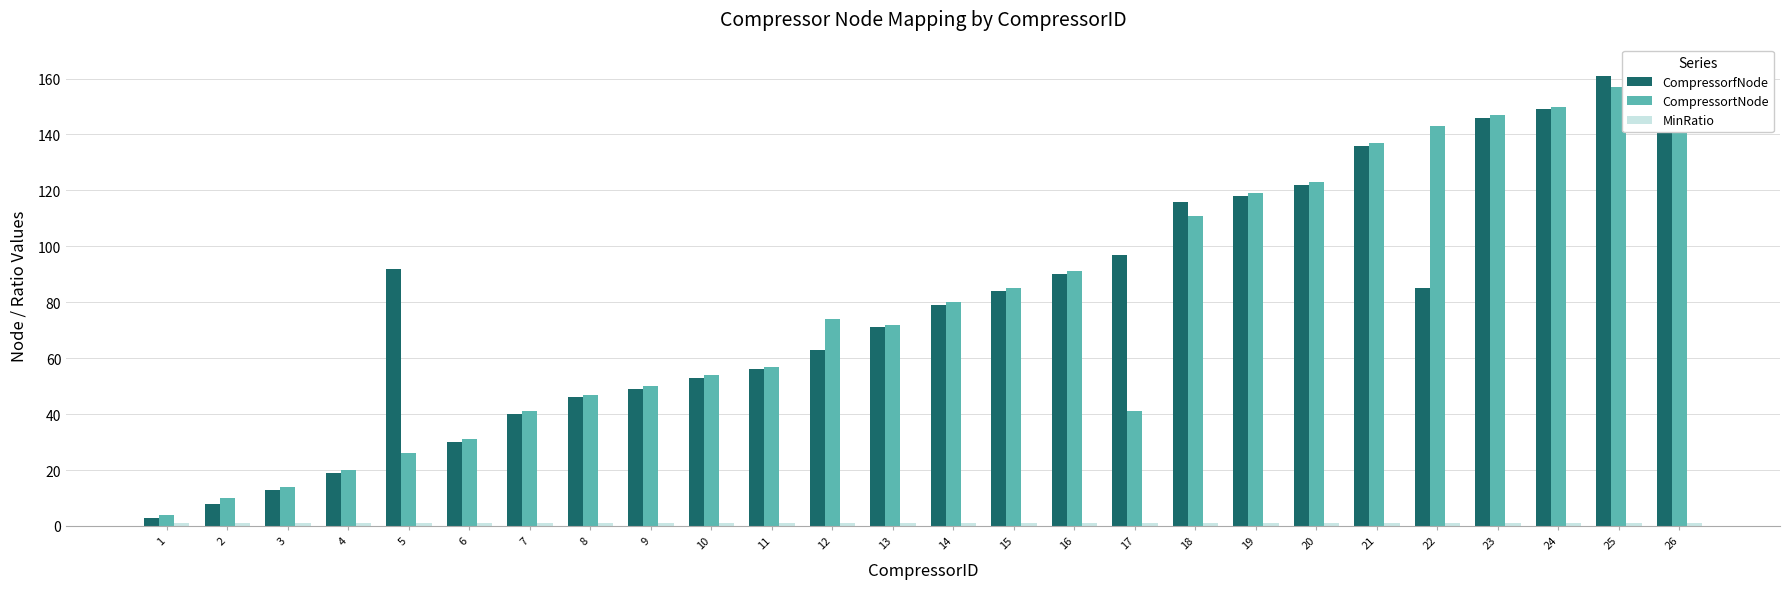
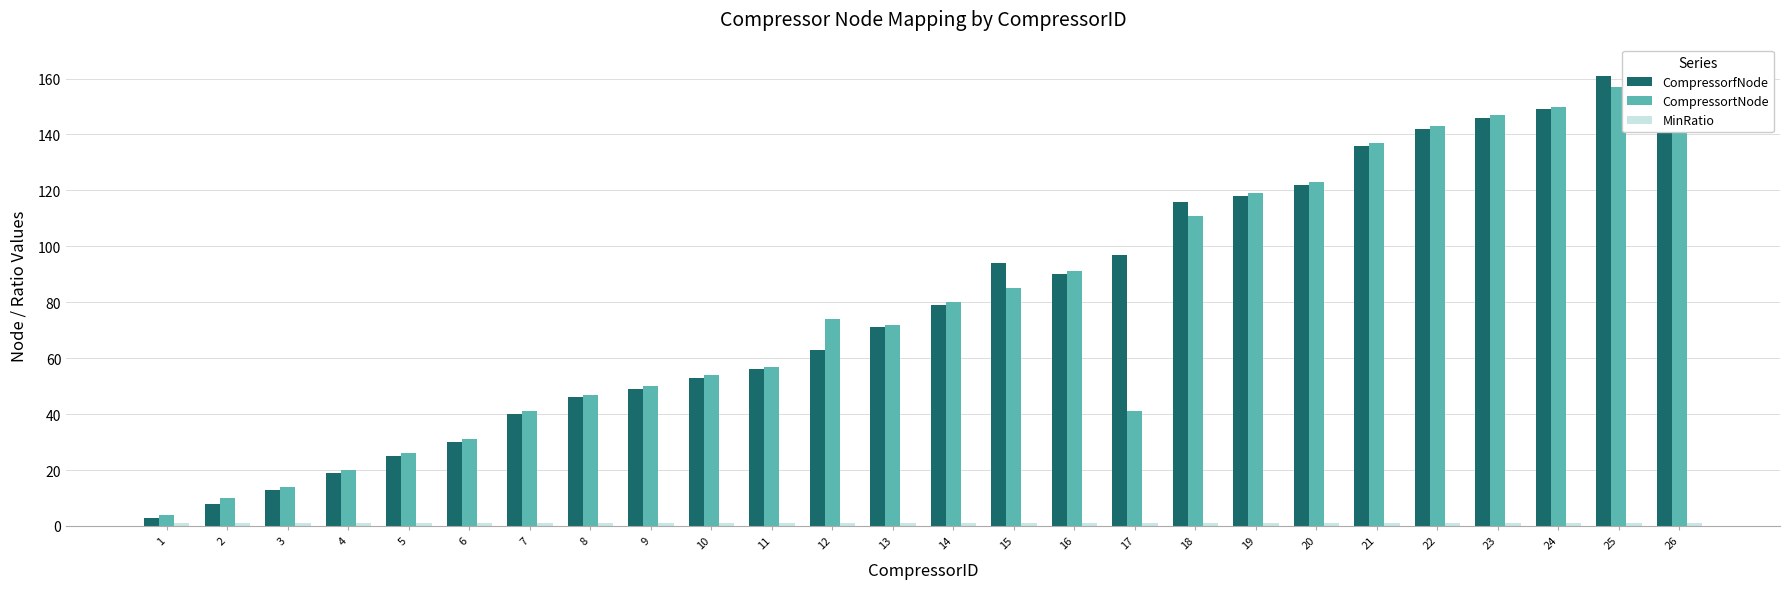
CompressorfNode, 5: 92 -> 25
CompressorfNode, 15: 84 -> 94
CompressorfNode, 22: 85 -> 142
